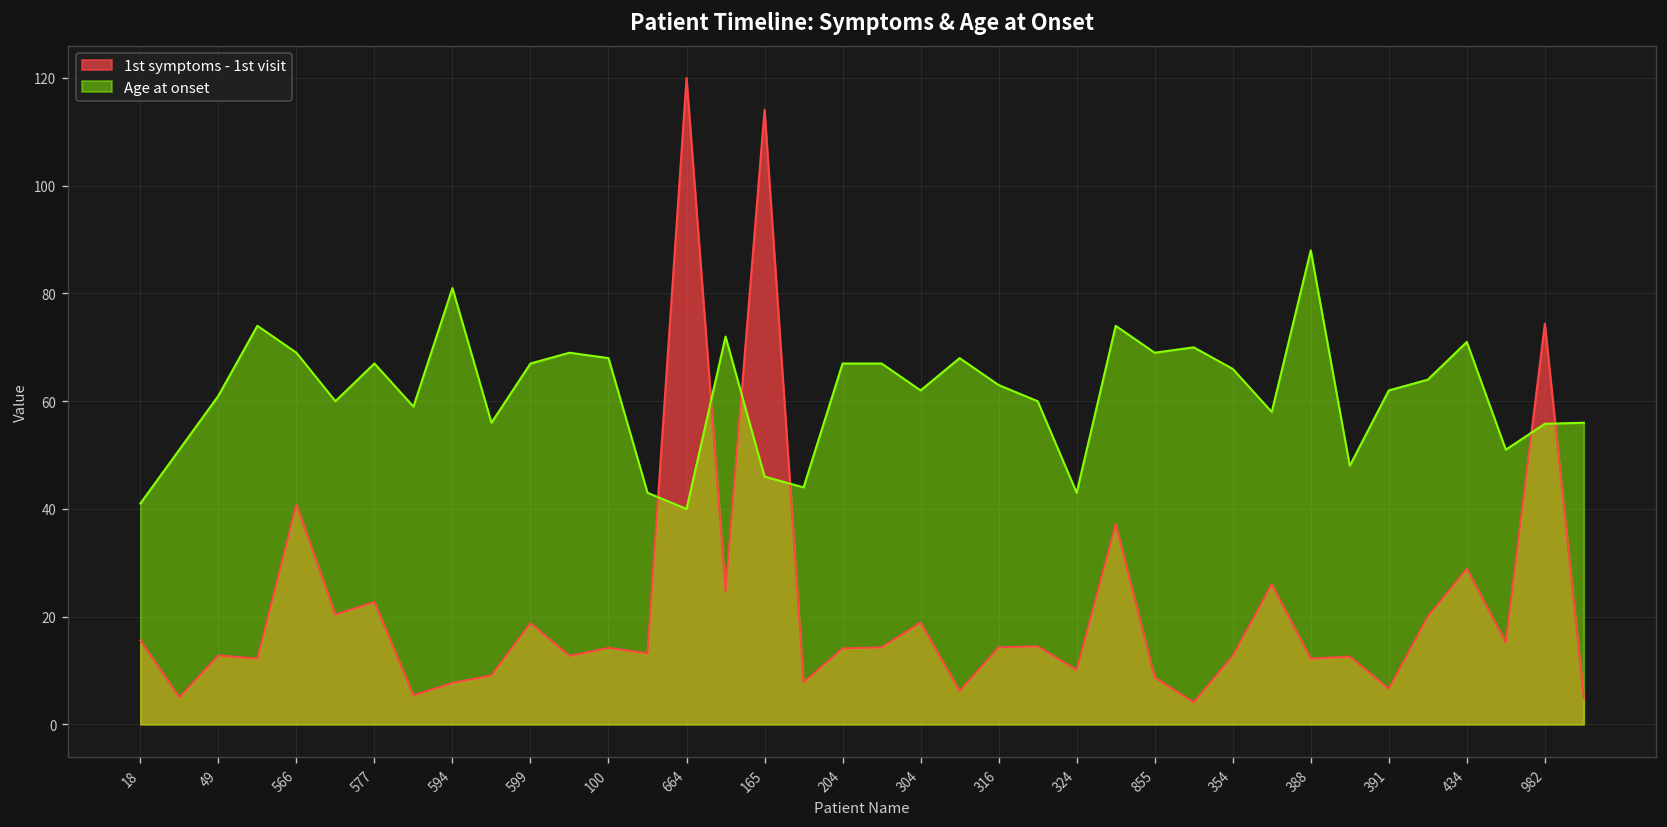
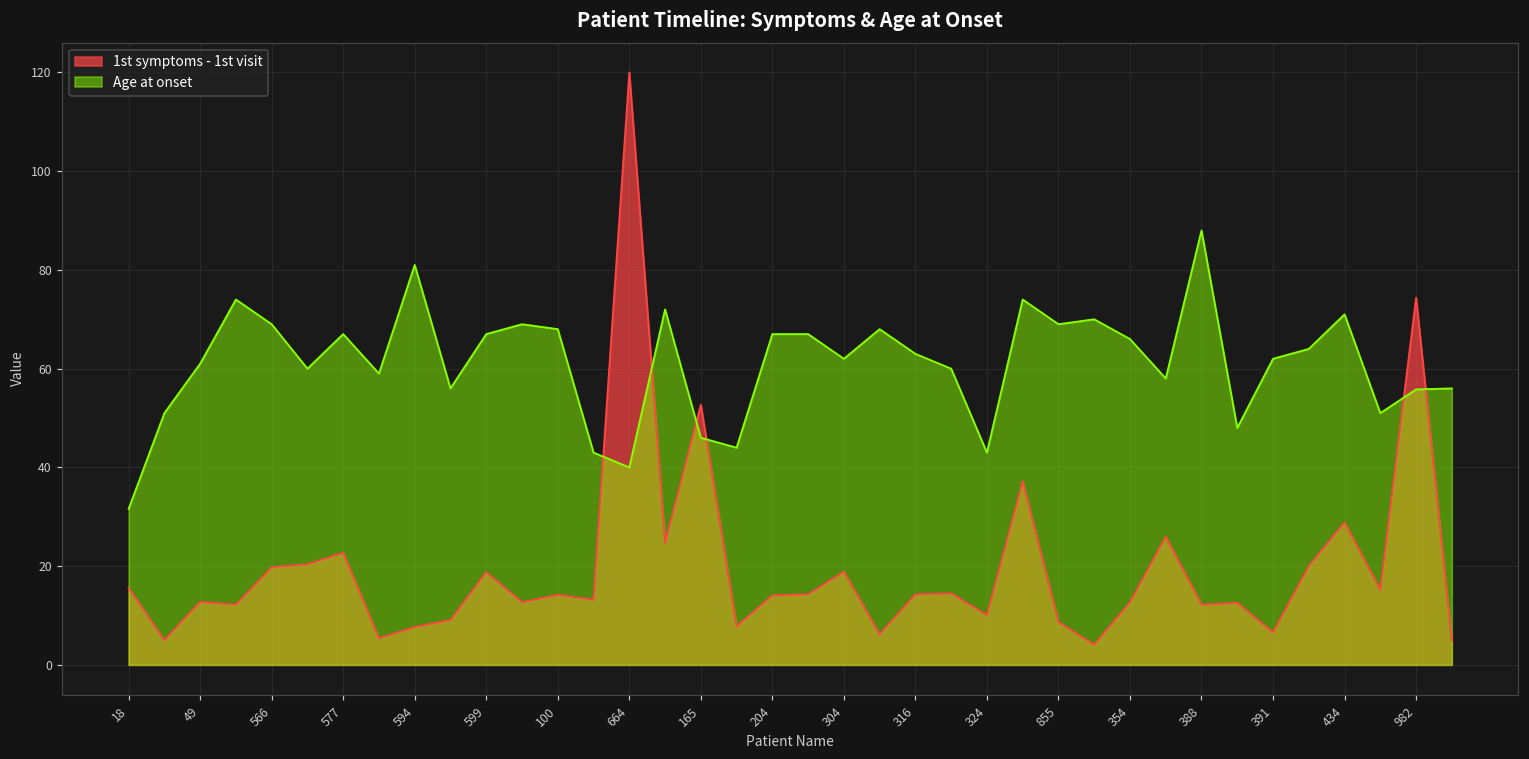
Age at onset, 18: 41 -> 32
1st symptoms - 1st visit, 566: 41 -> 20
1st symptoms - 1st visit, 165: 114 -> 53
